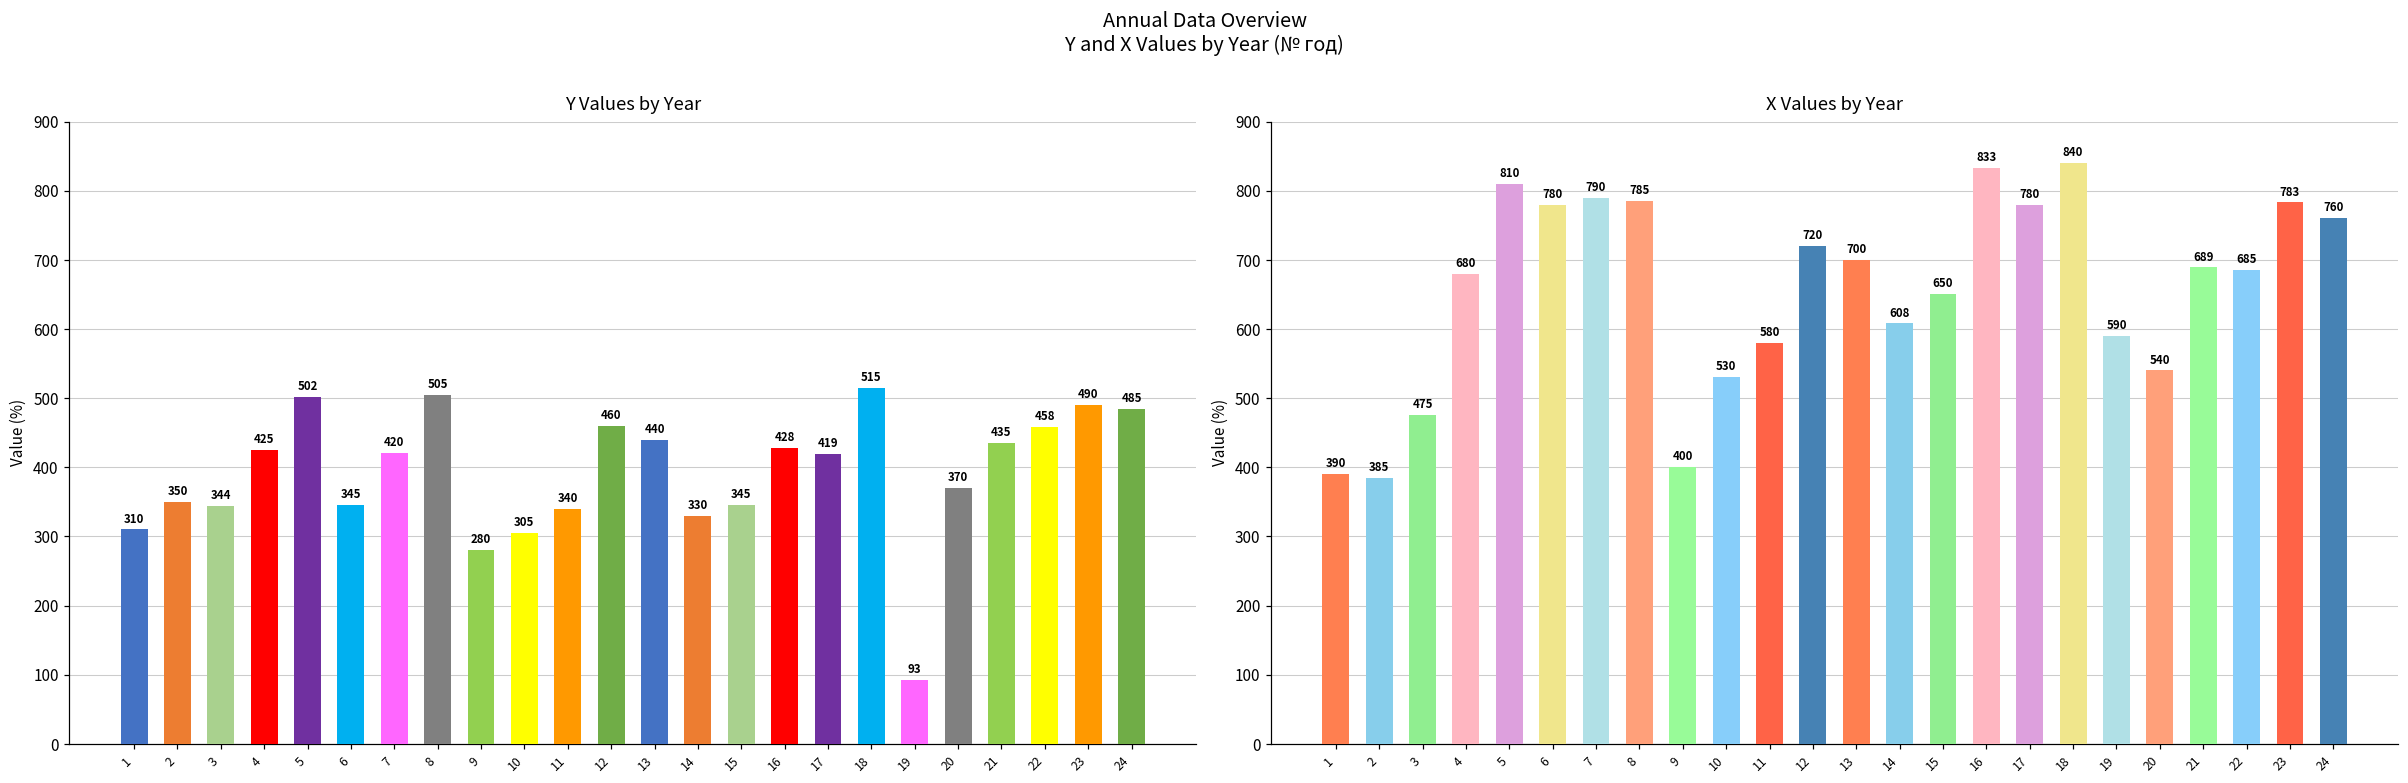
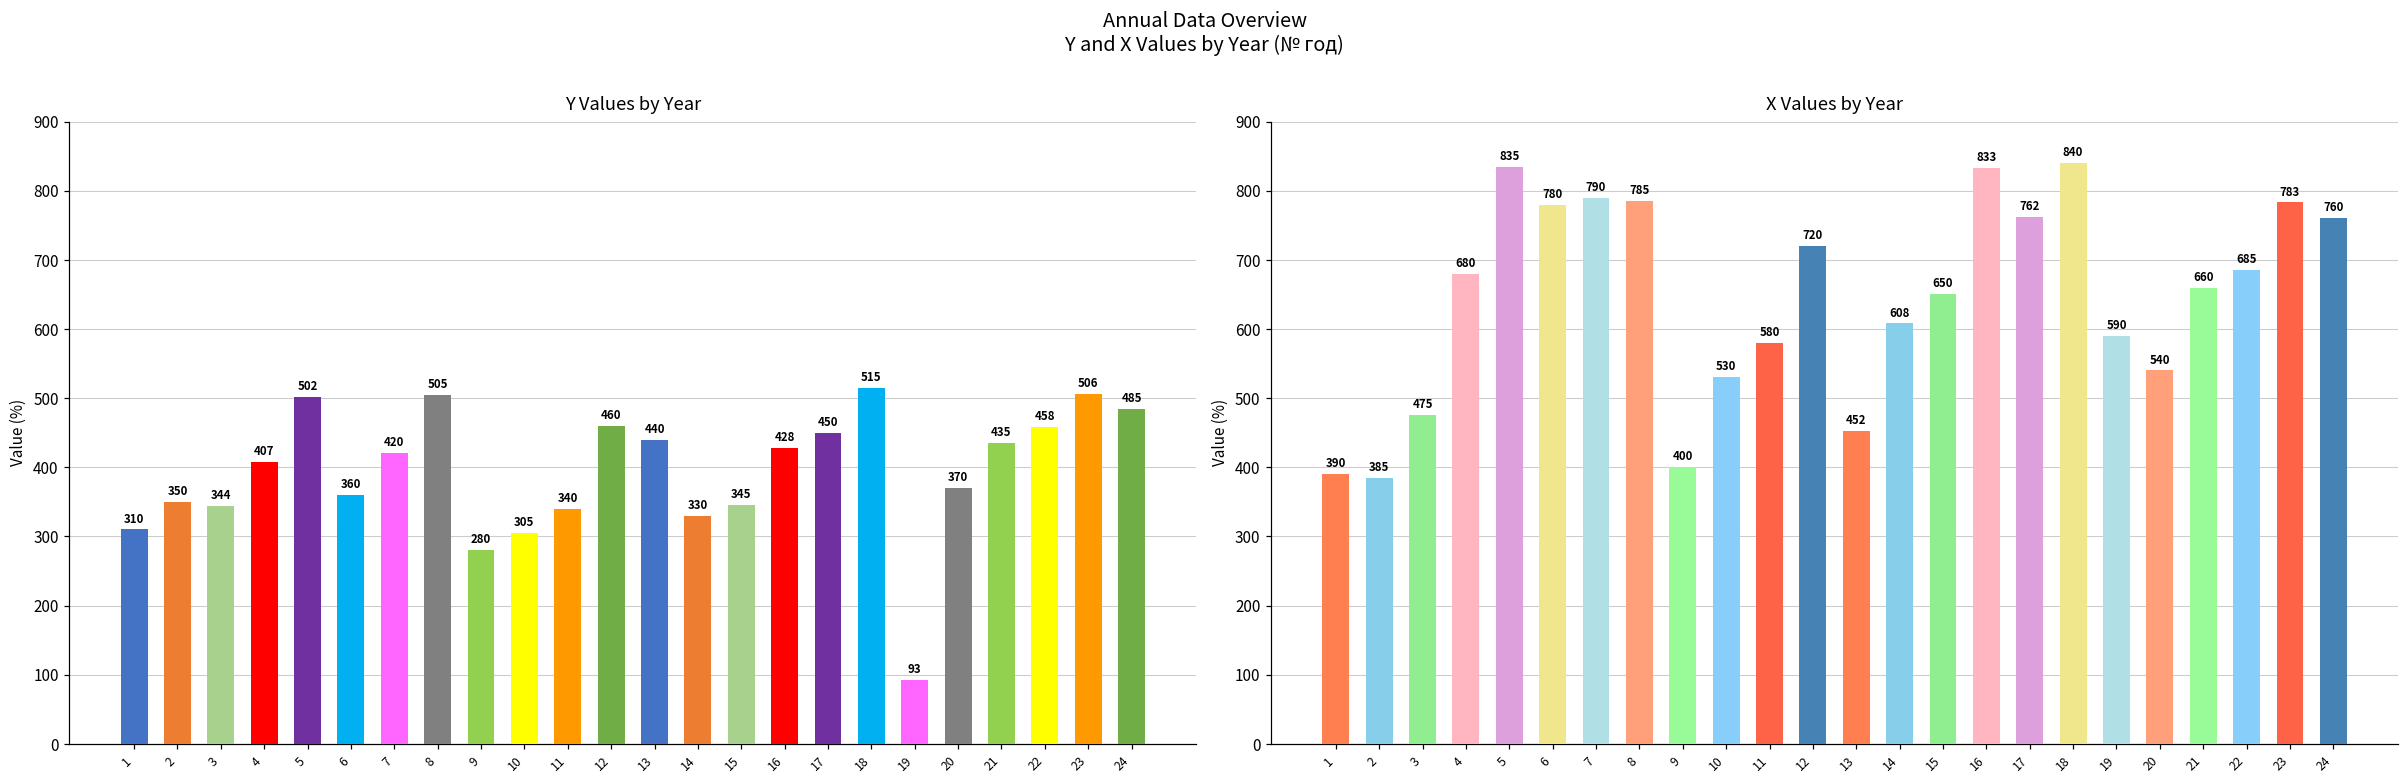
Y Values by Year, 4: 425 -> 407
Y Values by Year, 6: 345 -> 360
Y Values by Year, 17: 419 -> 450
Y Values by Year, 23: 490 -> 506
X Values by Year, 5: 810 -> 835
X Values by Year, 13: 700 -> 452
X Values by Year, 17: 780 -> 762
X Values by Year, 21: 689 -> 660
